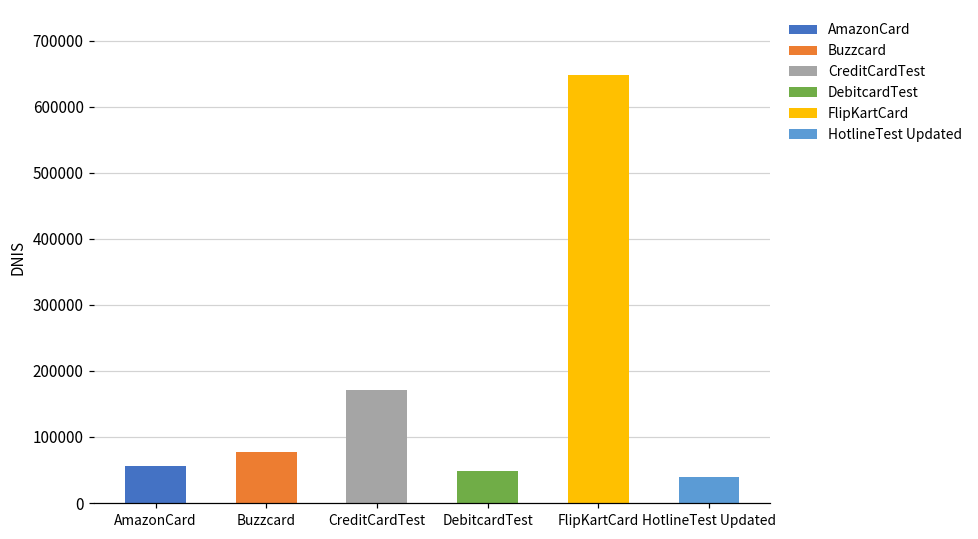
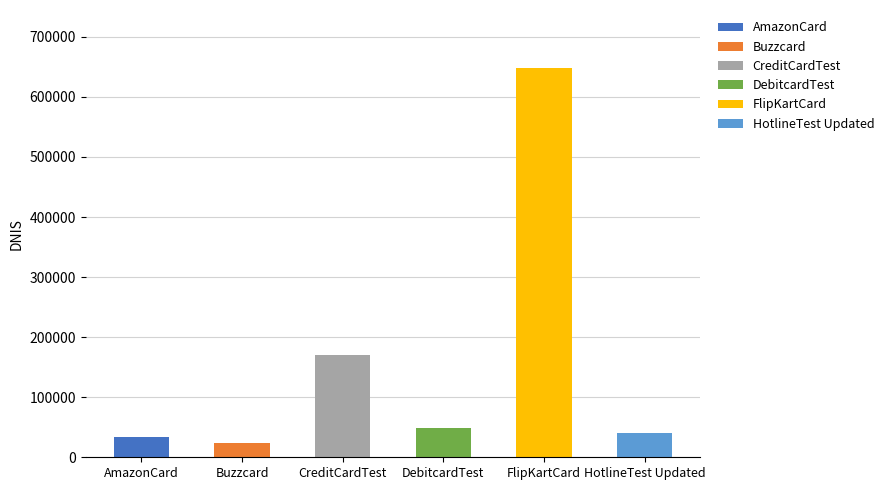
AmazonCard: 60000 -> 30000
Buzzcard: 80000 -> 20000
